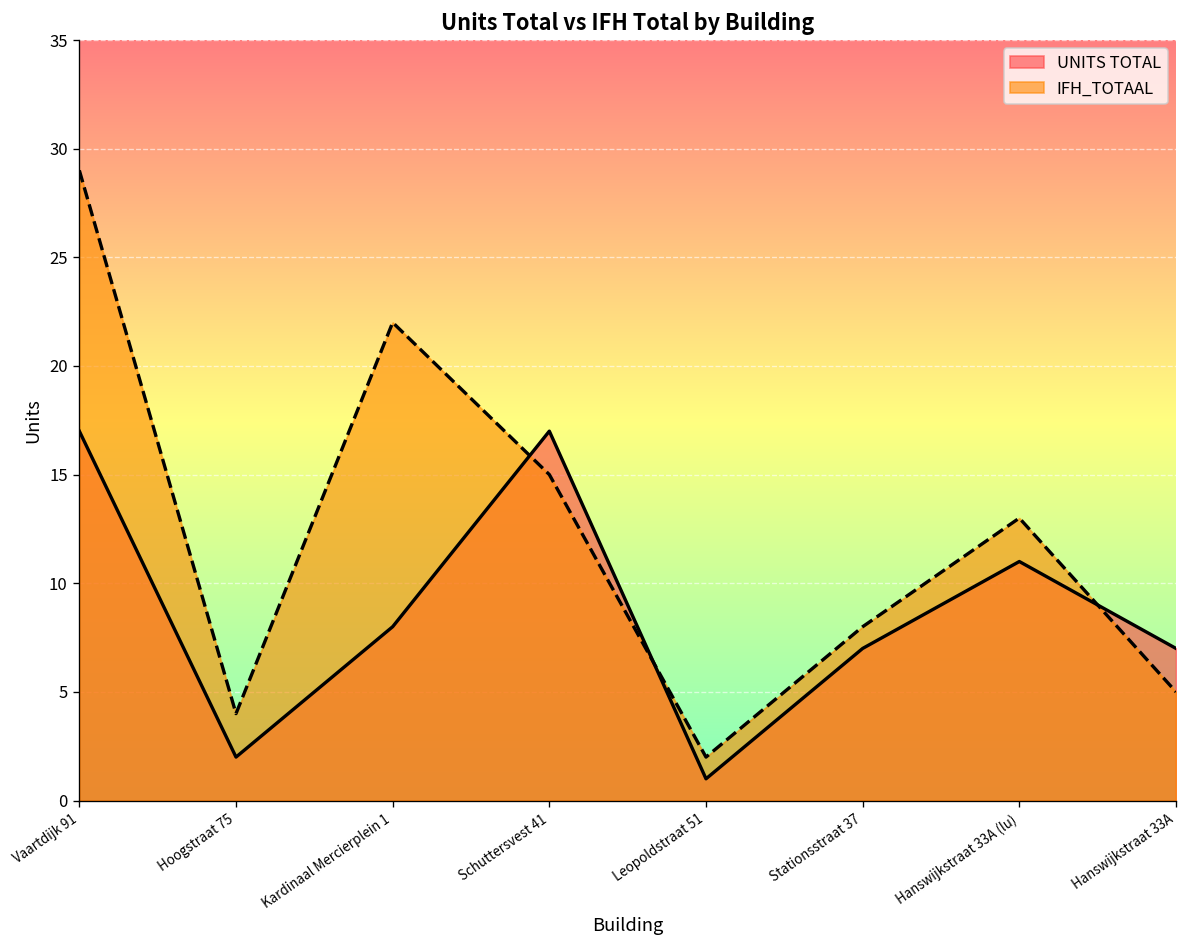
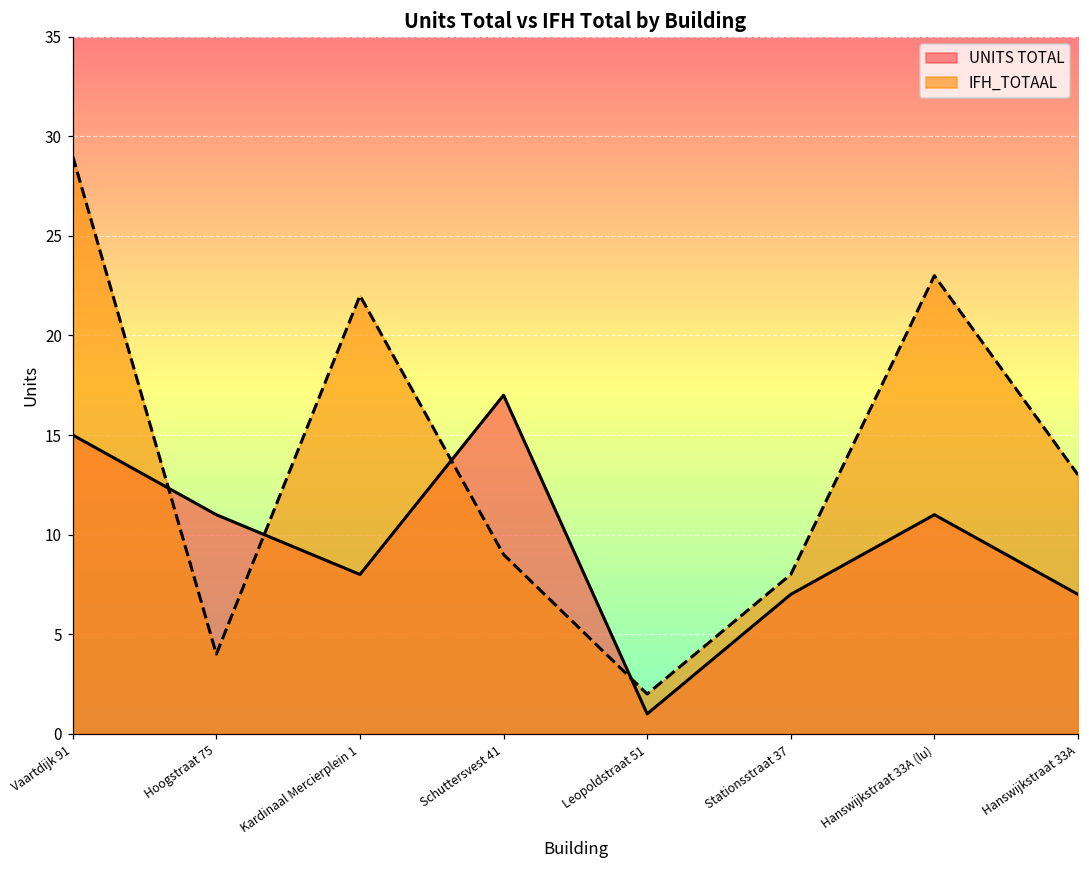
UNITS TOTAL, Vaartdijk 91: 17 -> 15
UNITS TOTAL, Hoogstraat 75: 2 -> 11
IFH_TOTAAL, Schuttersvest 41: 15 -> 9
IFH_TOTAAL, Hanswijkstraat 33A (lu): 13 -> 23
IFH_TOTAAL, Hanswijkstraat 33A: 5 -> 13
